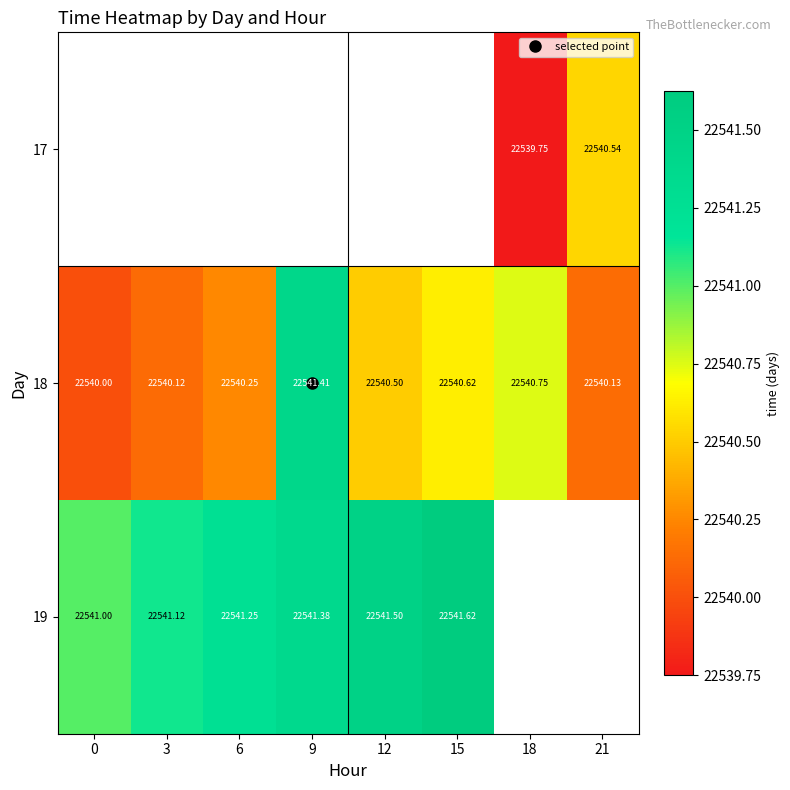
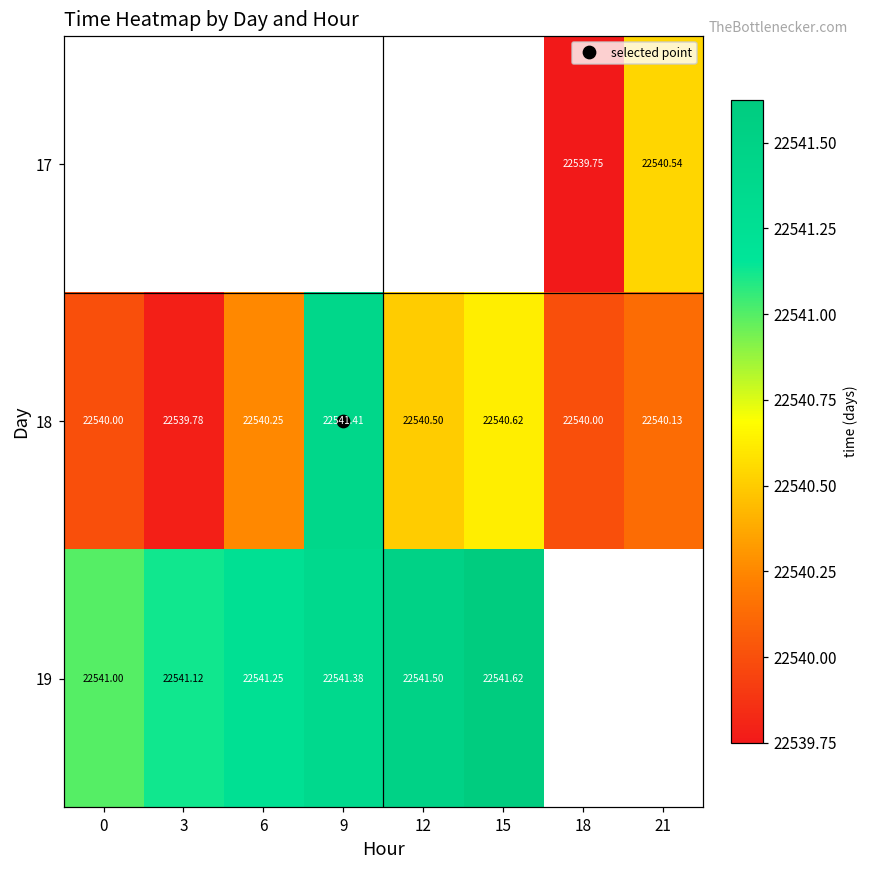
18, 3: 22540.12 -> 22539.78
18, 18: 22540.75 -> 22540.00
